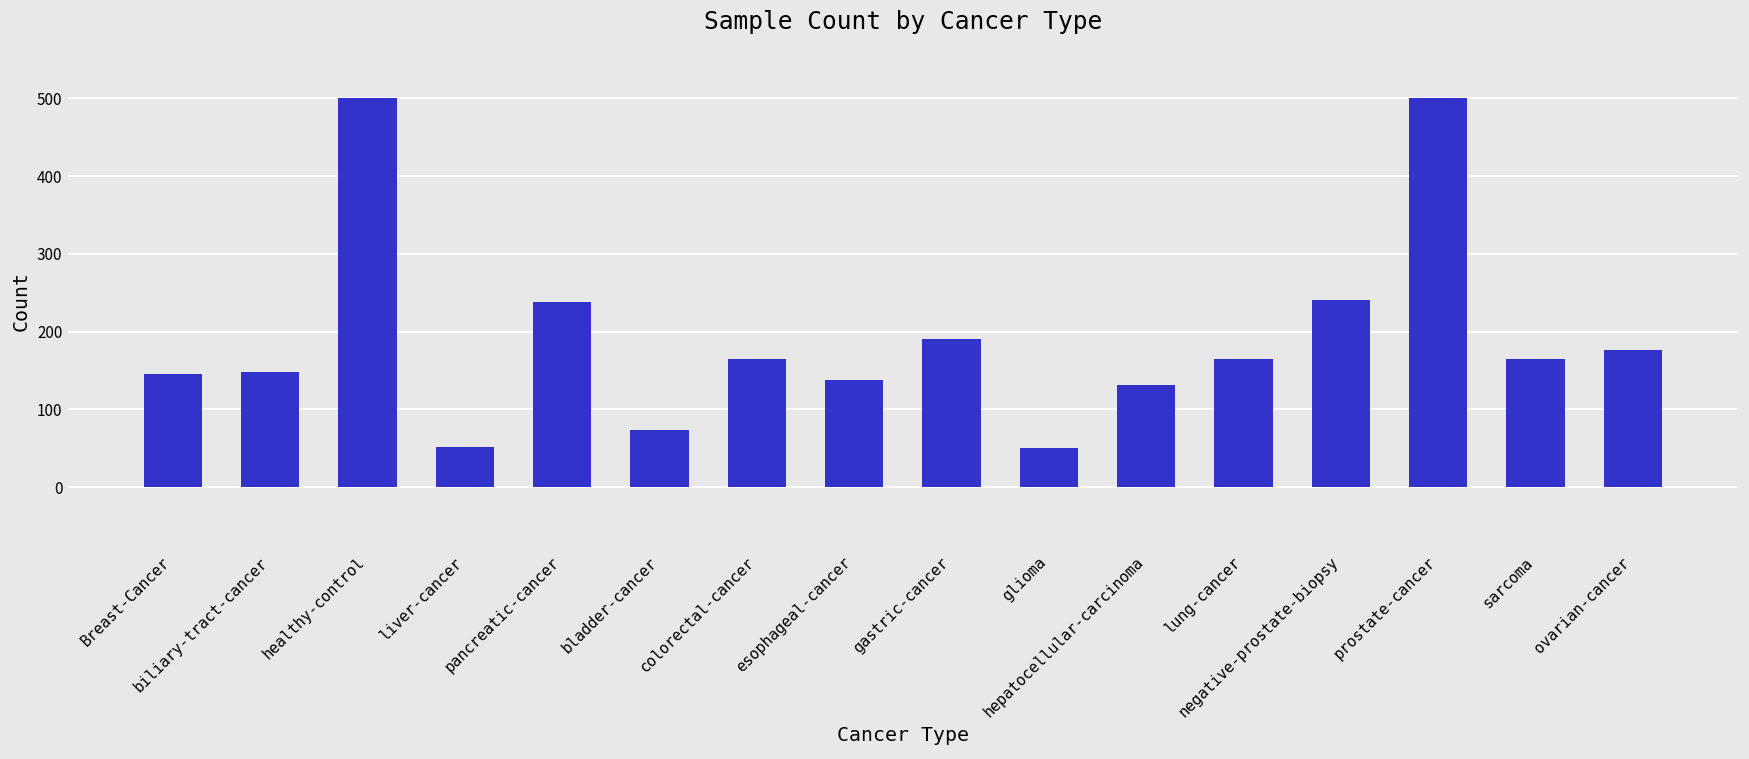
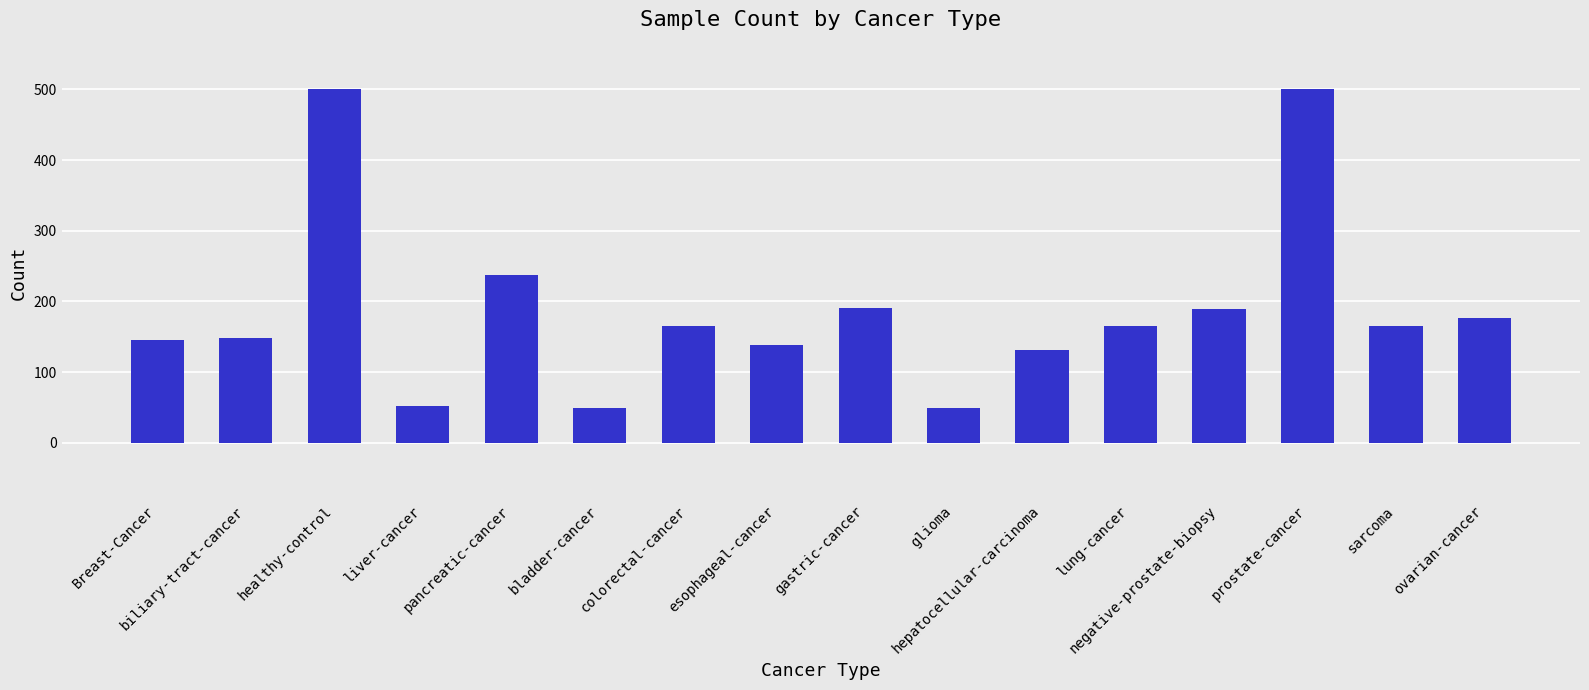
bladder-cancer: 70 -> 50
negative-prostate-biopsy: 240 -> 190
